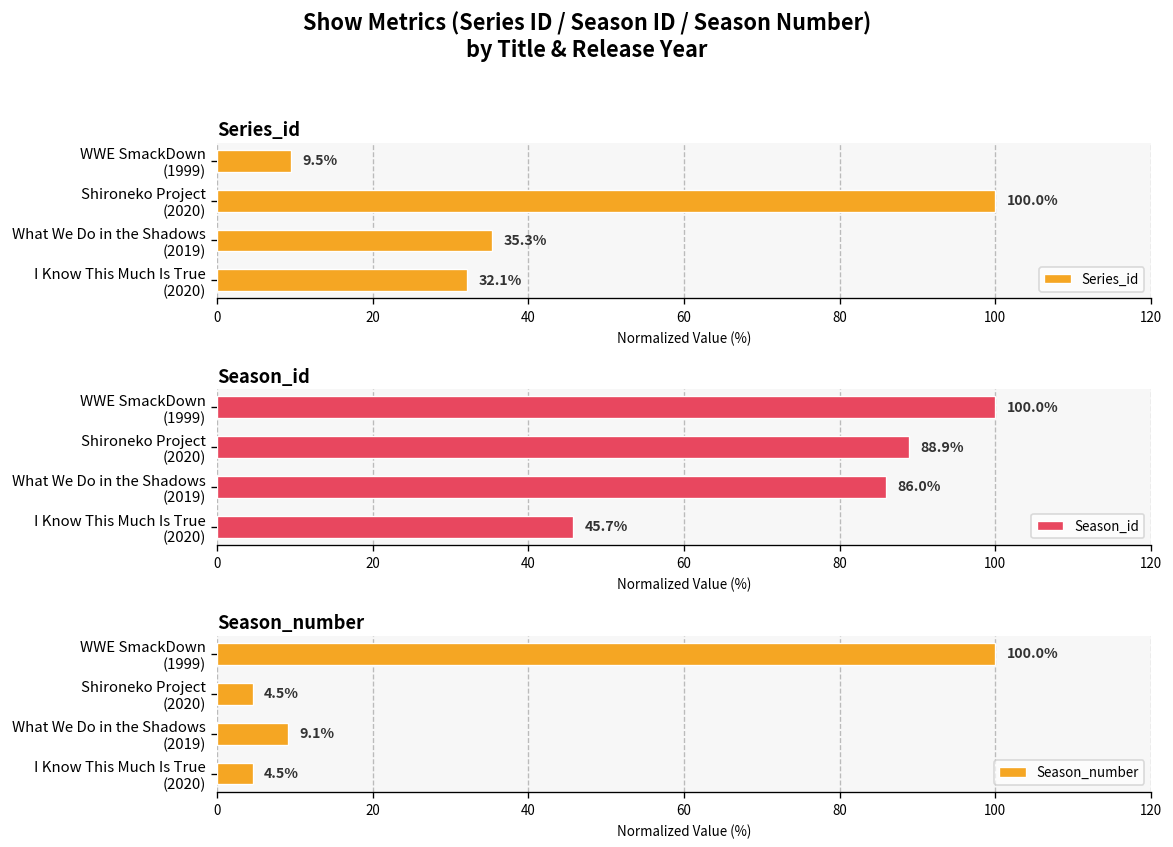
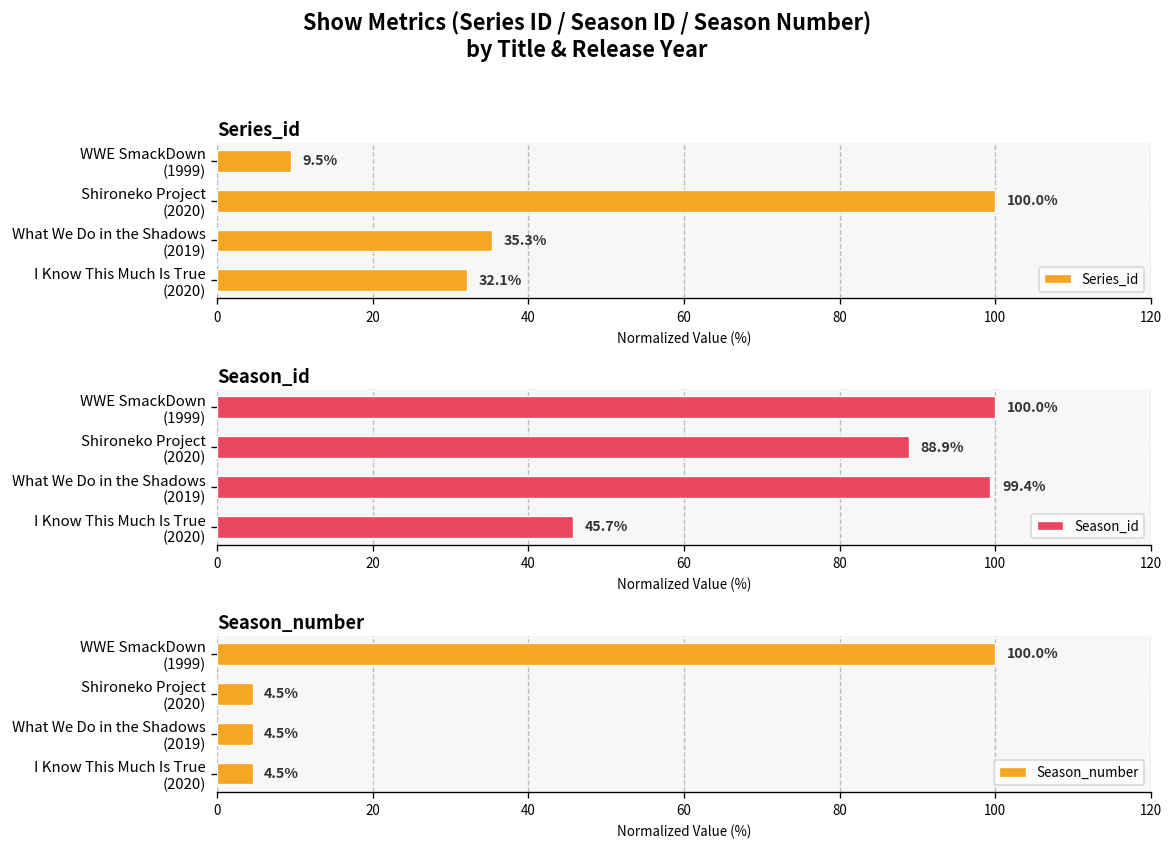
Season_id, What We Do in the Shadows (2019): 86.0% -> 99.4%
Season_number, What We Do in the Shadows (2019): 9.1% -> 4.5%
